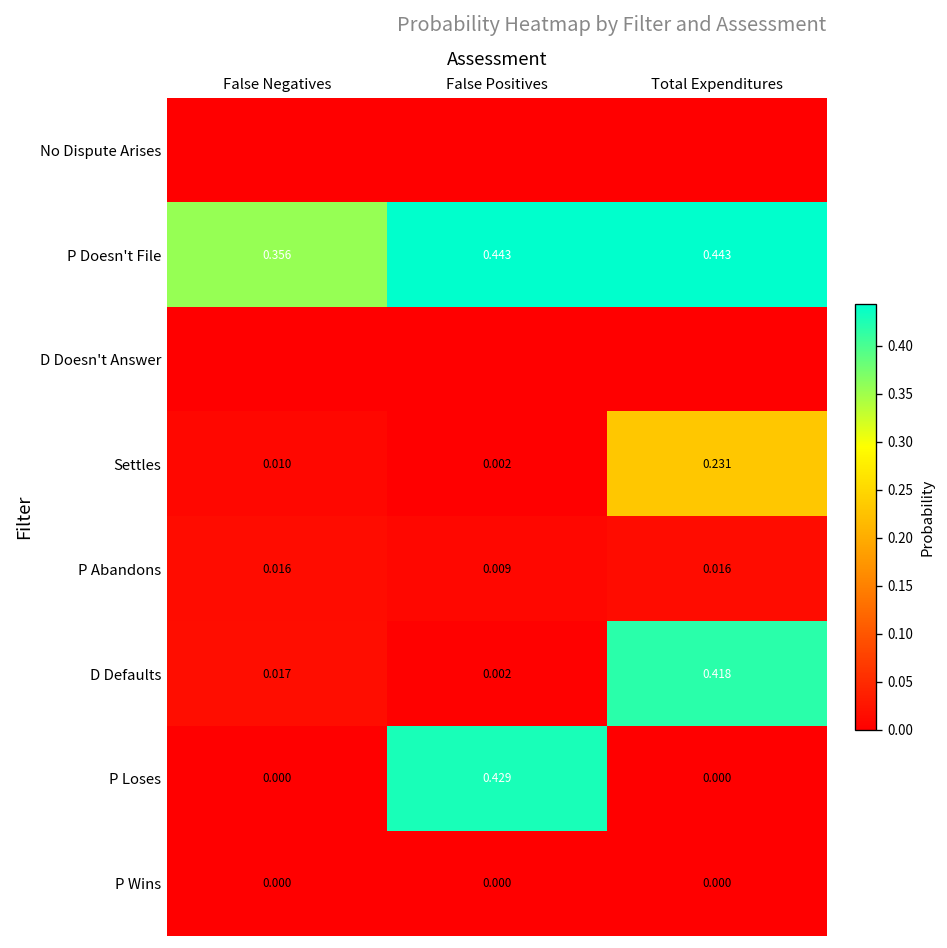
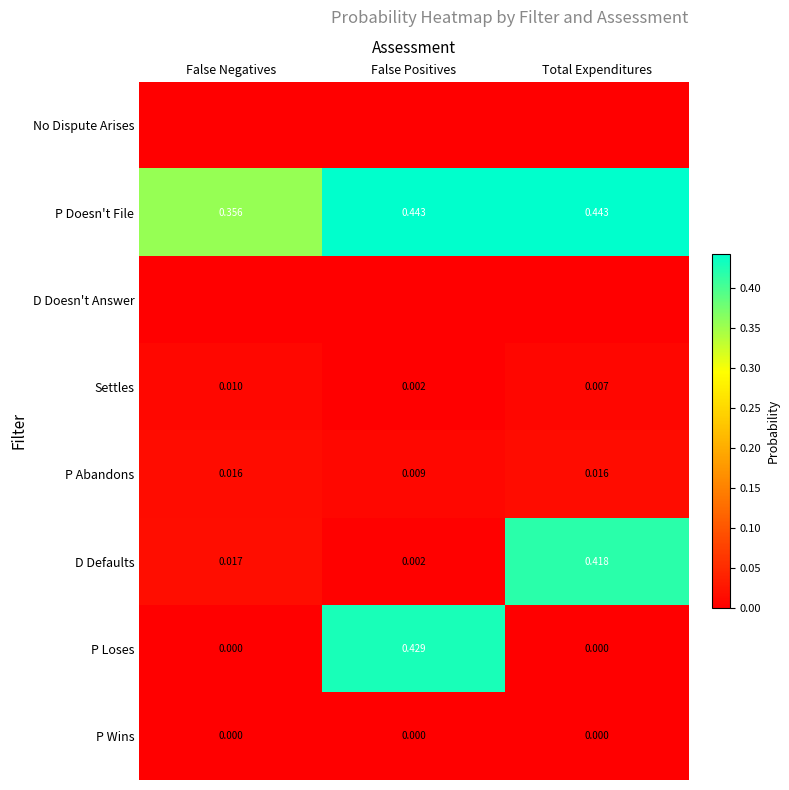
Settles, Total Expenditures: 0.231 -> 0.007
